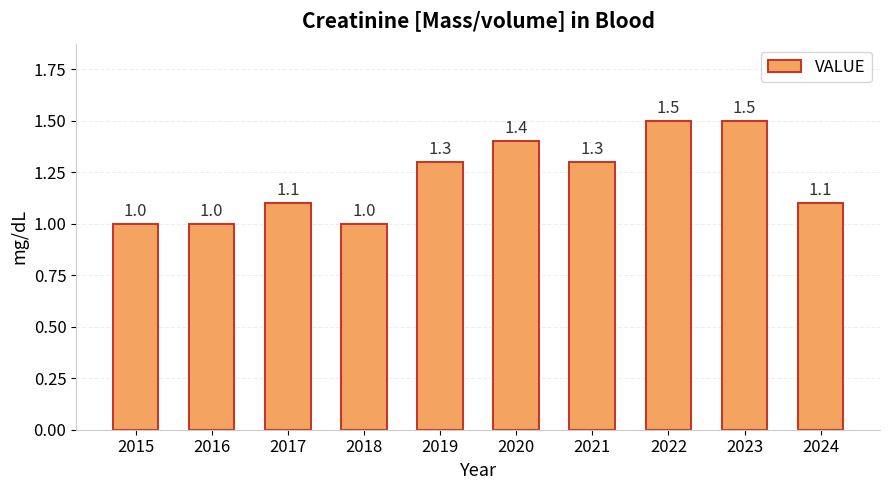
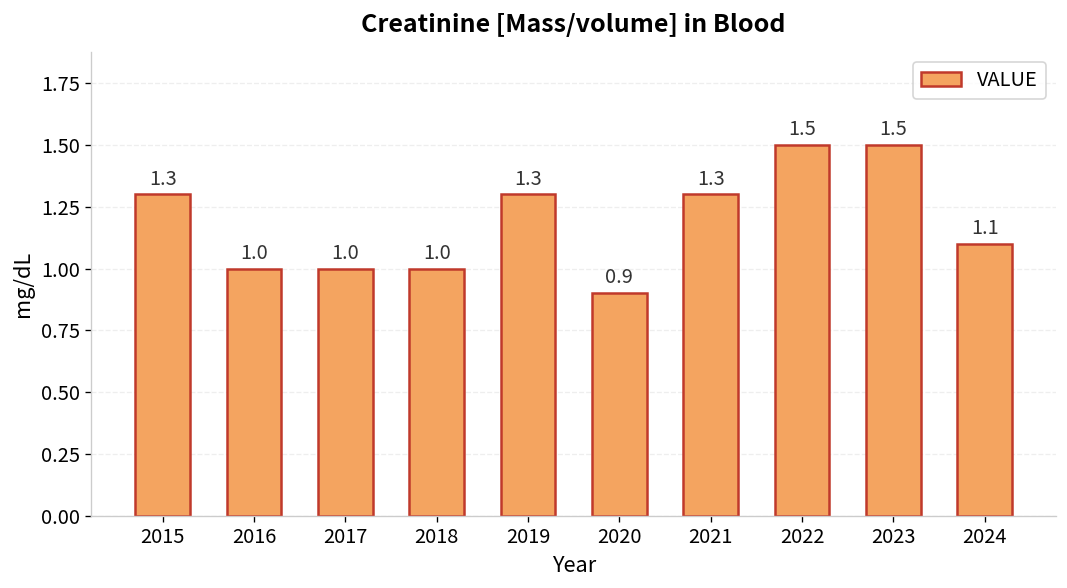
2015: 1.0 -> 1.3
2017: 1.1 -> 1.0
2020: 1.4 -> 0.9
